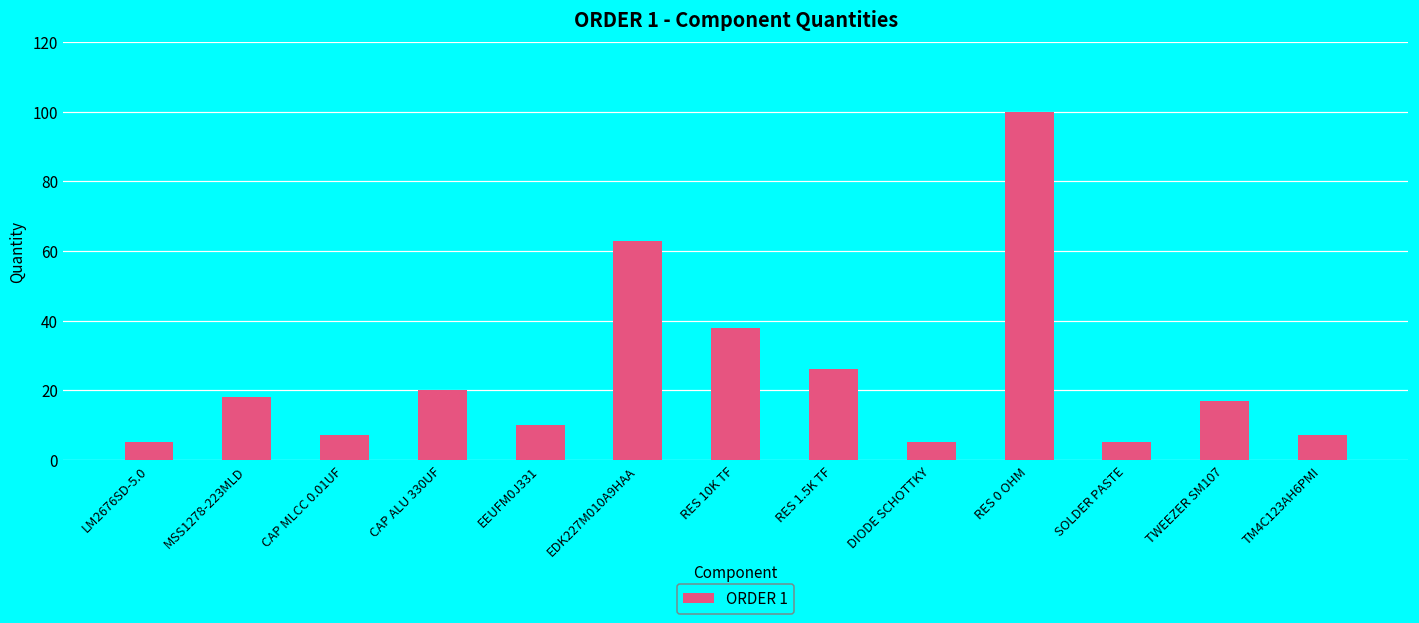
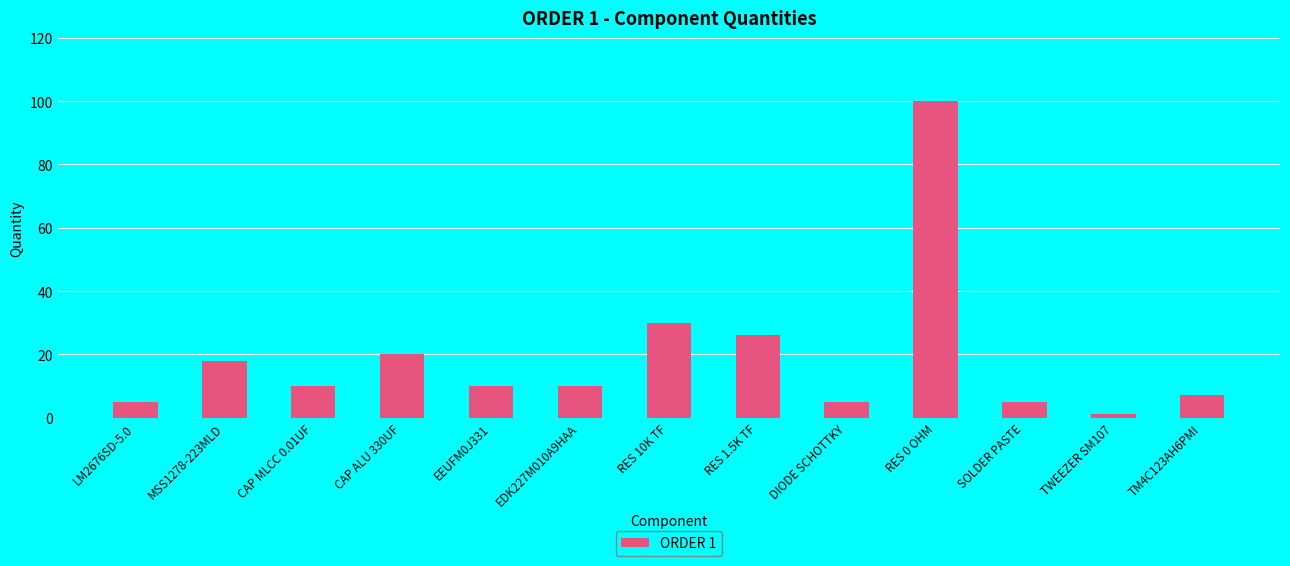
CAP MLCC 0.01UF: 7 -> 10
EDK227M010A9HAA: 63 -> 10
RES 10K TF: 38 -> 30
TWEEZER SM107: 17 -> 1
